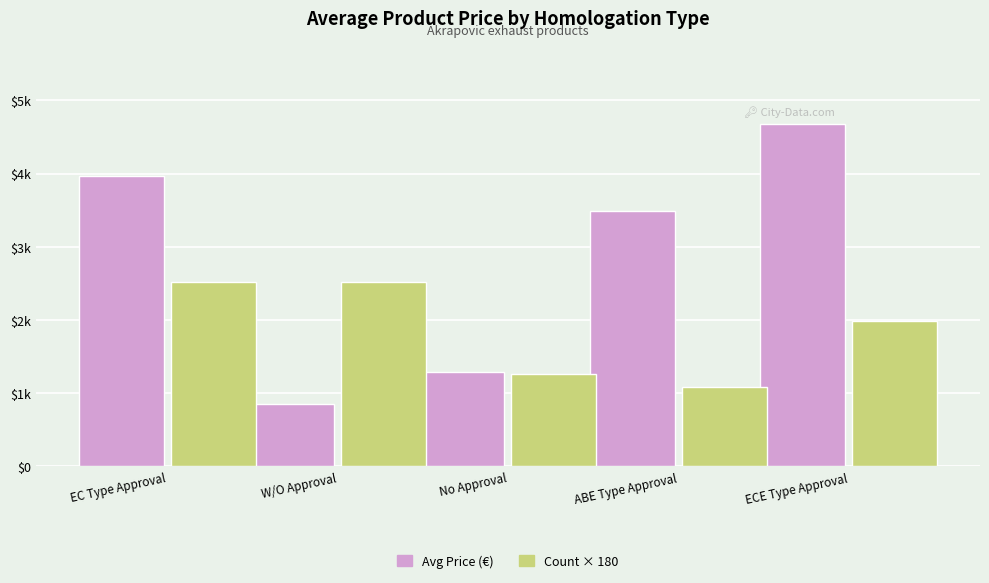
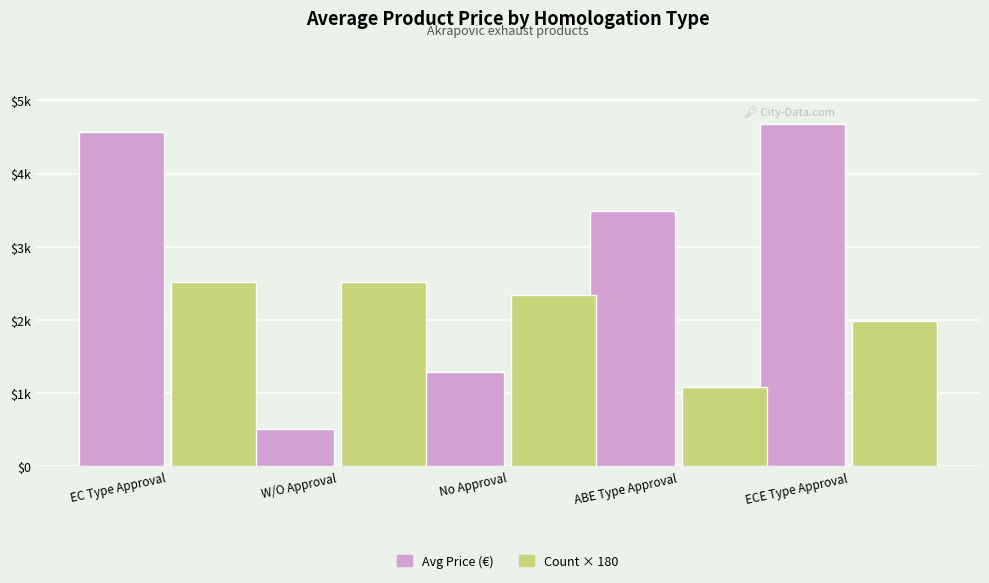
Avg Price (€), EC Type Approval: $4000 -> $4600
Avg Price (€), W/O Approval: $800 -> $500
Count × 180, No Approval: $1300 -> $2300
